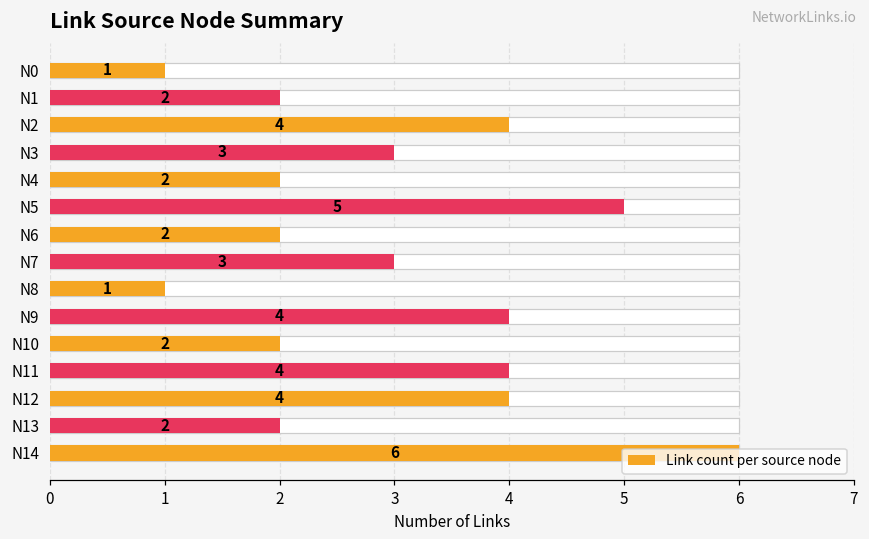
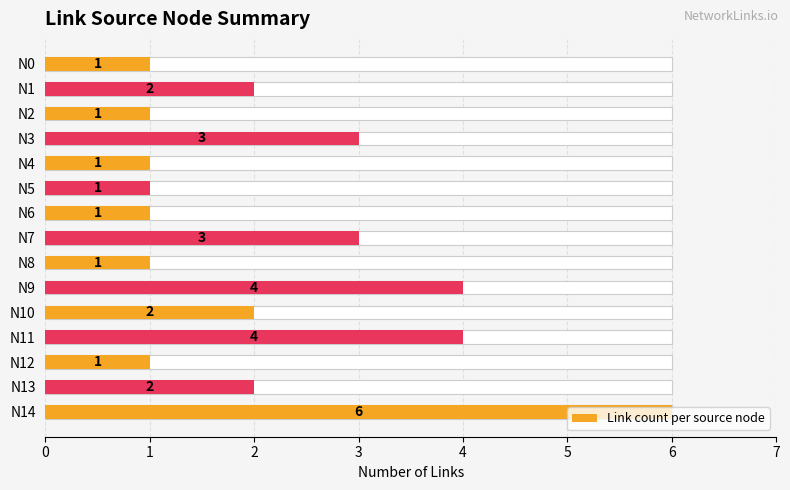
Link count per source node, N2: 4 -> 1
Link count per source node, N4: 2 -> 1
Link count per source node, N5: 5 -> 1
Link count per source node, N6: 2 -> 1
Link count per source node, N12: 4 -> 1
